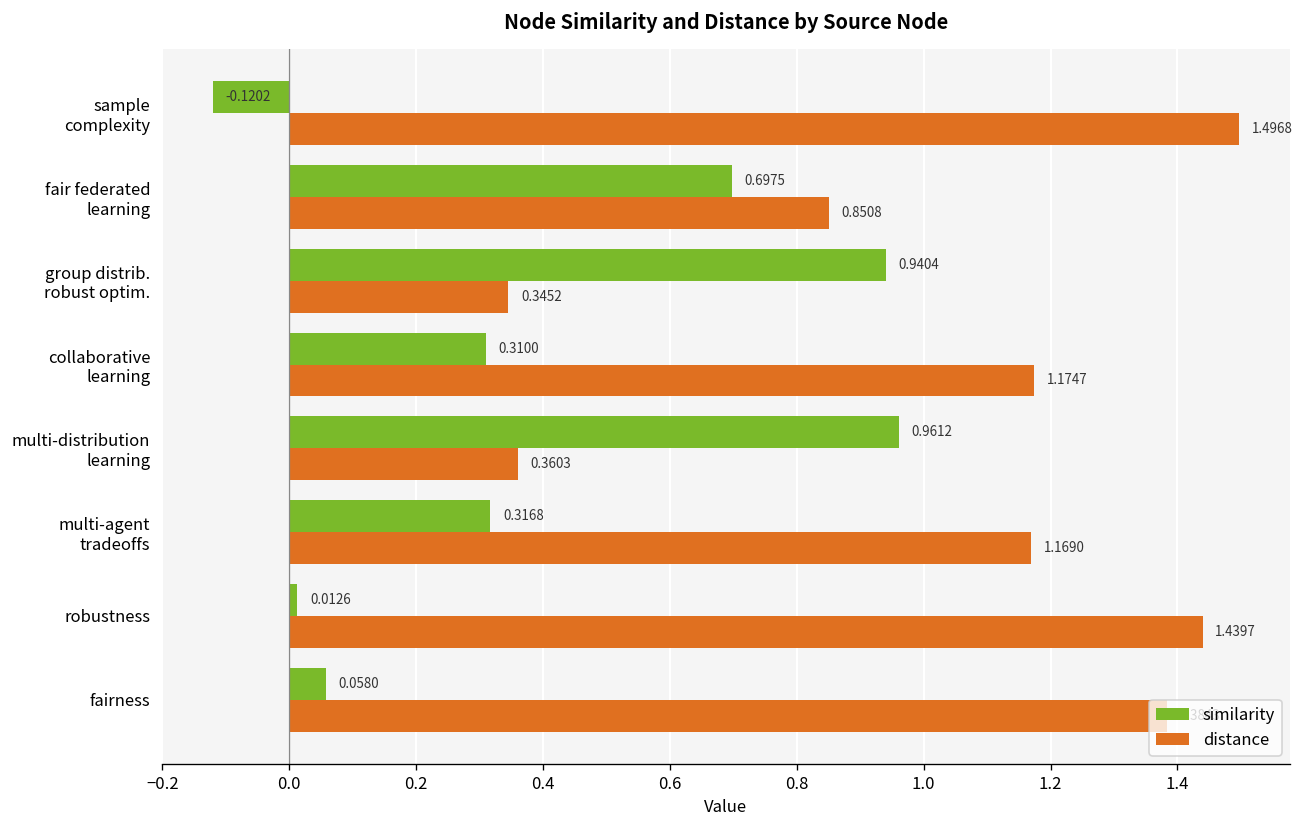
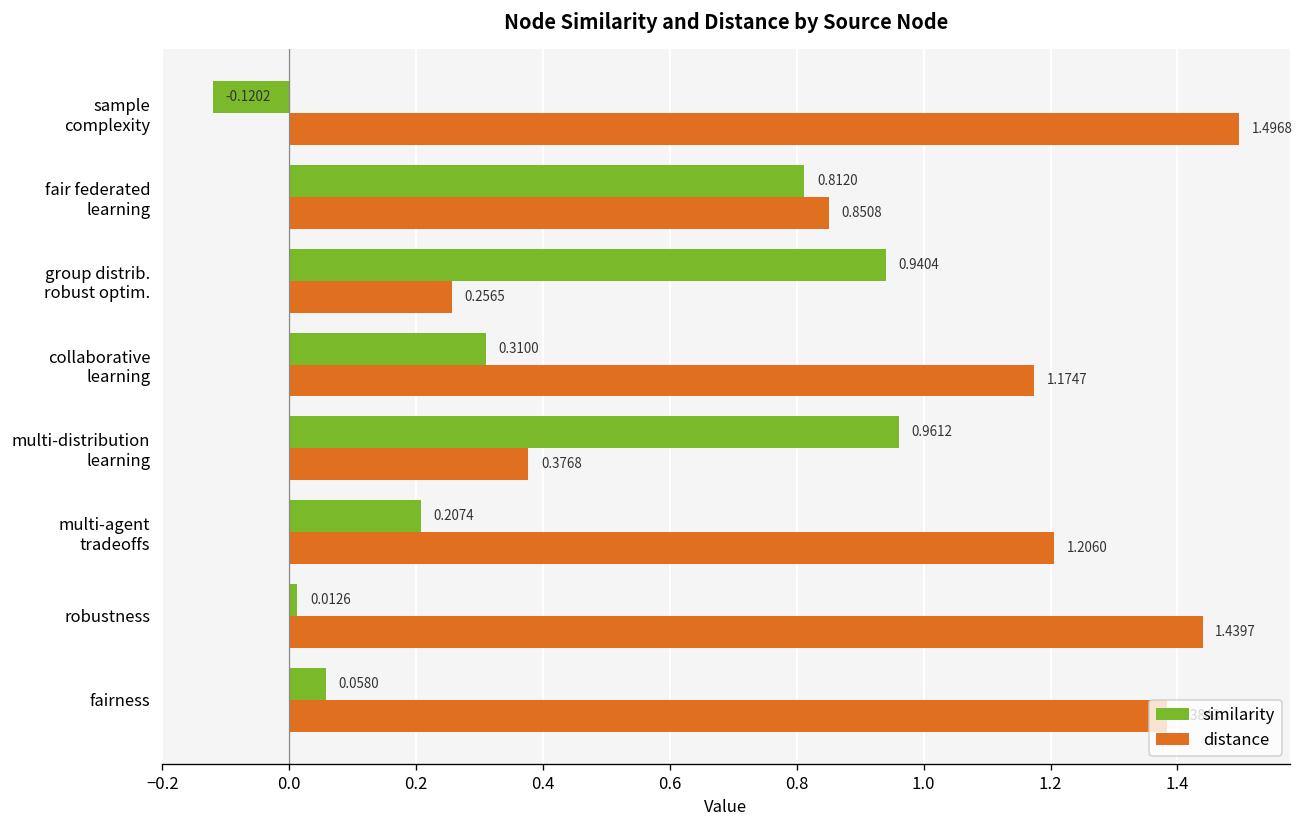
similarity, fair federated learning: 0.6975 -> 0.8120
distance, group distrib. robust optim.: 0.3452 -> 0.2565
distance, multi-distribution learning: 0.3603 -> 0.3768
similarity, multi-agent tradeoffs: 0.3168 -> 0.2074
distance, multi-agent tradeoffs: 1.1690 -> 1.2060
